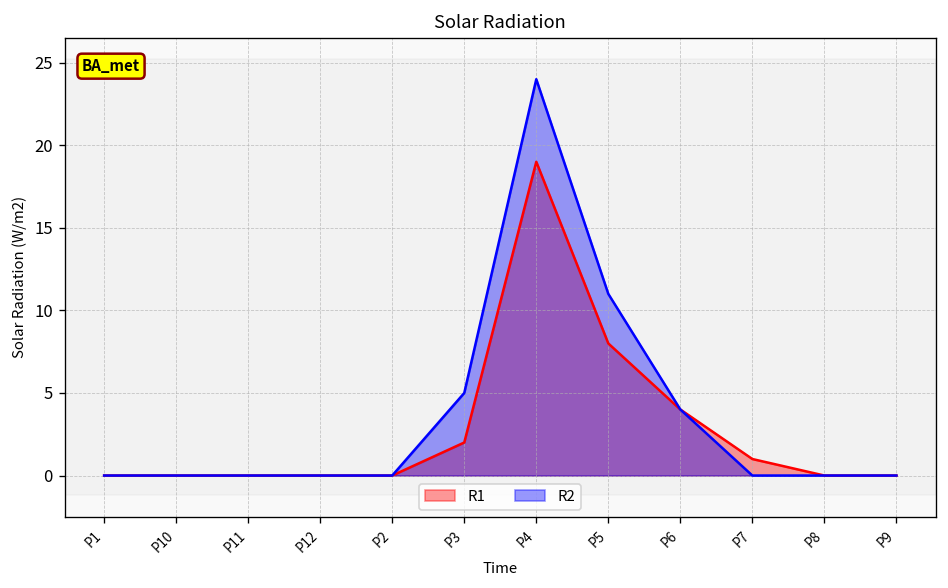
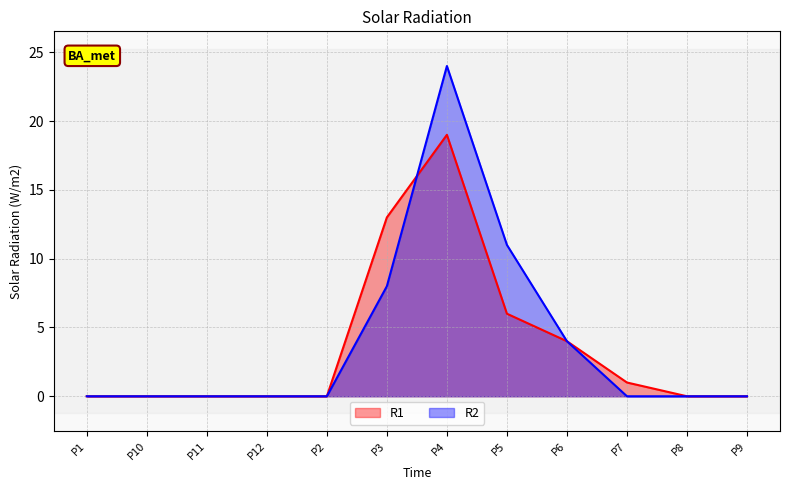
R1, P3: 2 -> 13
R2, P3: 5 -> 8
R1, P5: 8 -> 6
